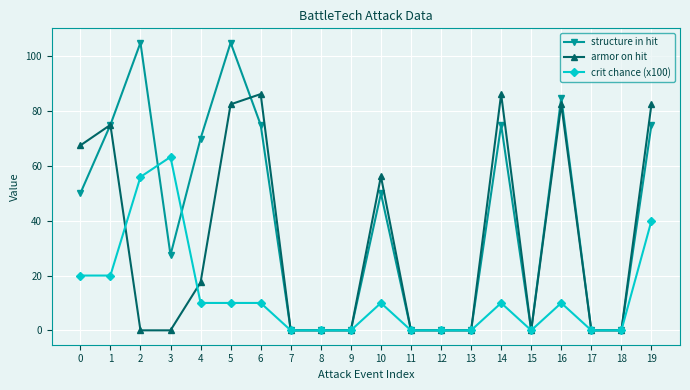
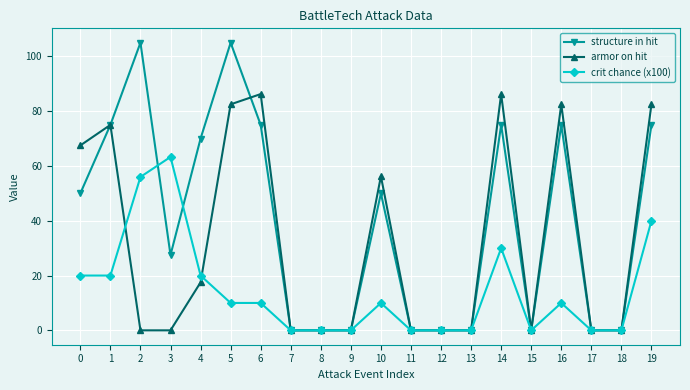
crit chance (x100), 4: 10 -> 20
crit chance (x100), 14: 10 -> 30
structure in hit, 16: 85 -> 75
